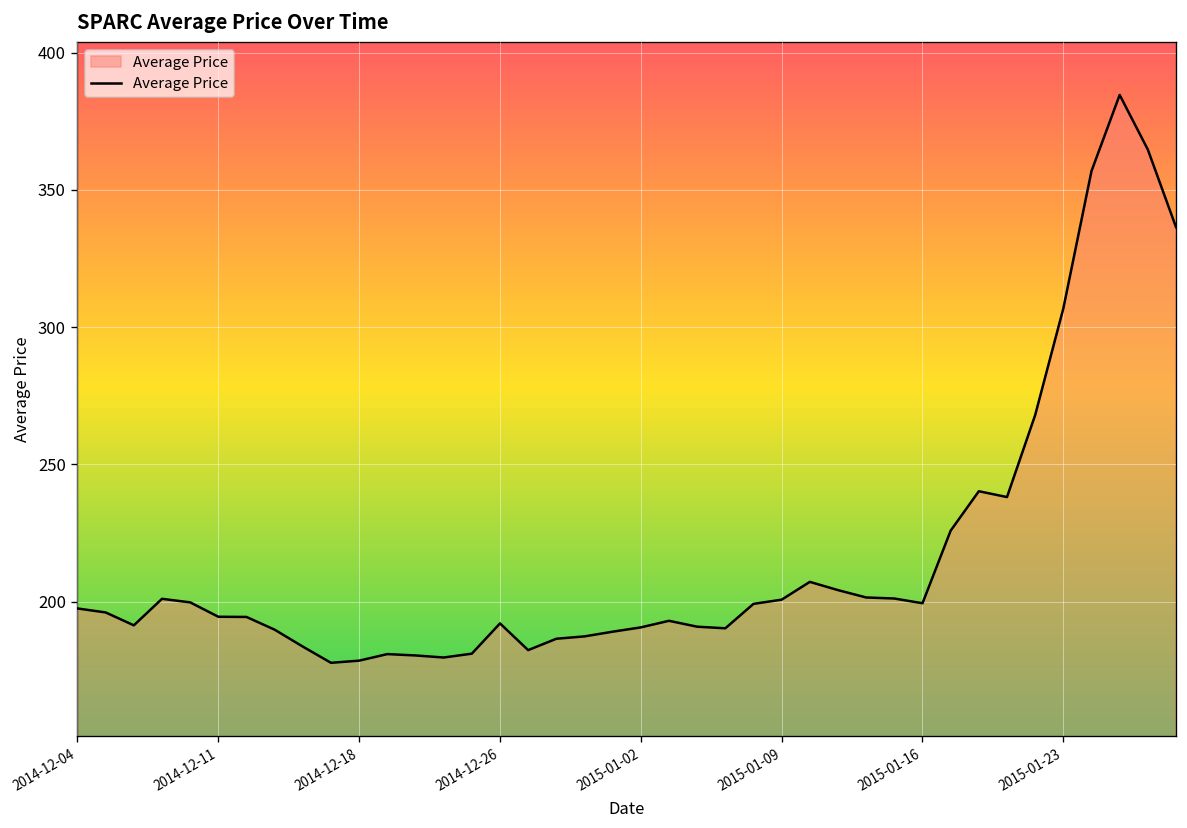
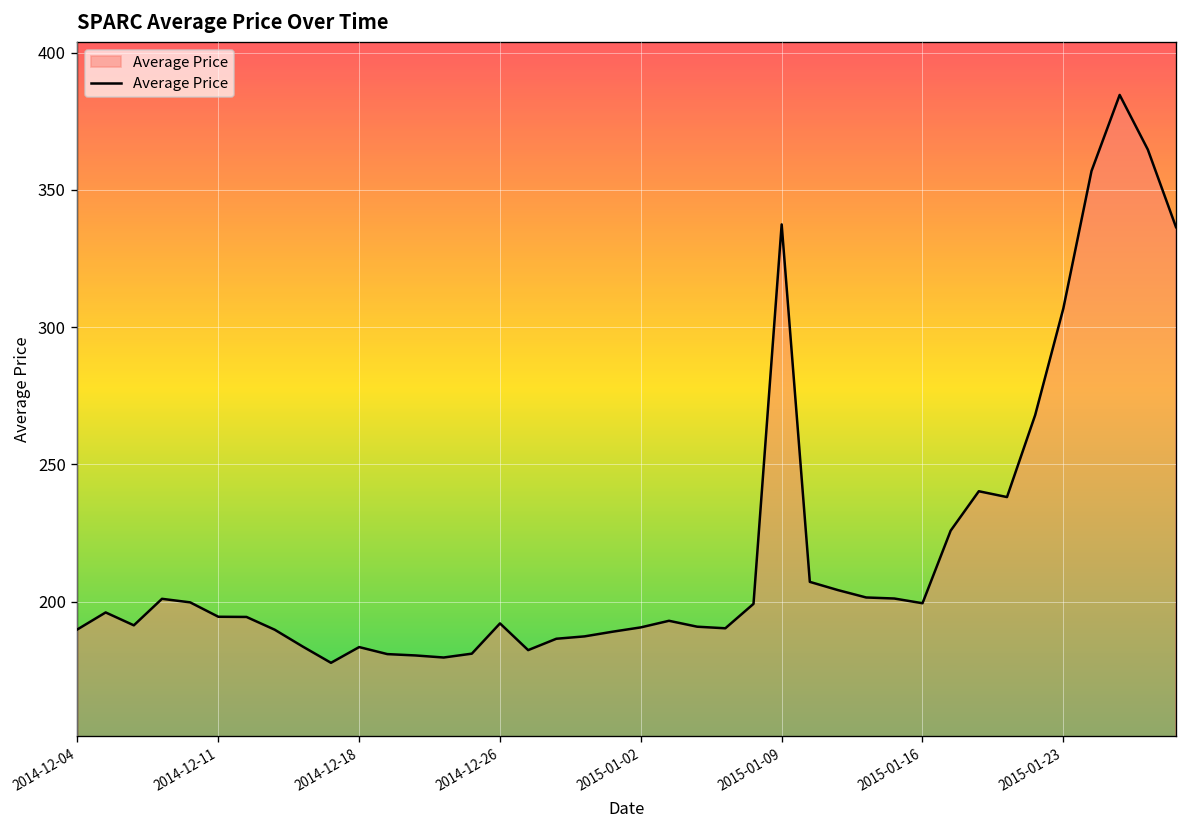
2014-12-04: 198 -> 190
2014-12-18: 179 -> 184
2015-01-09: 201 -> 337
